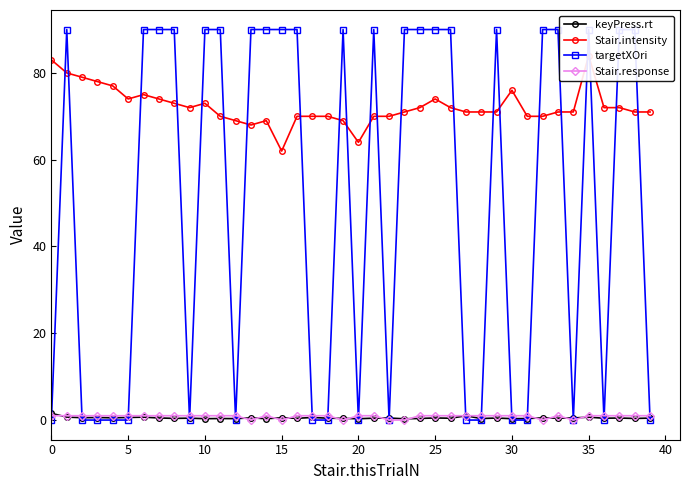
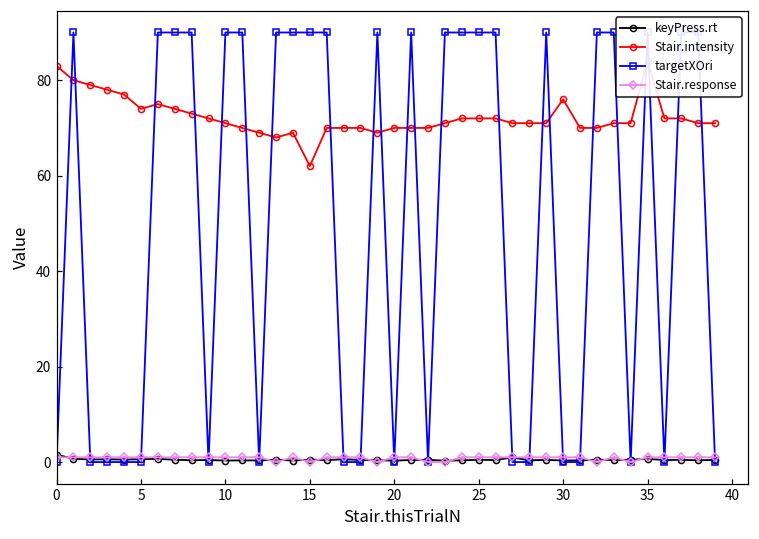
Stair.intensity, 10: 73 -> 71
Stair.intensity, 20: 64 -> 70
Stair.intensity, 25: 74 -> 72
